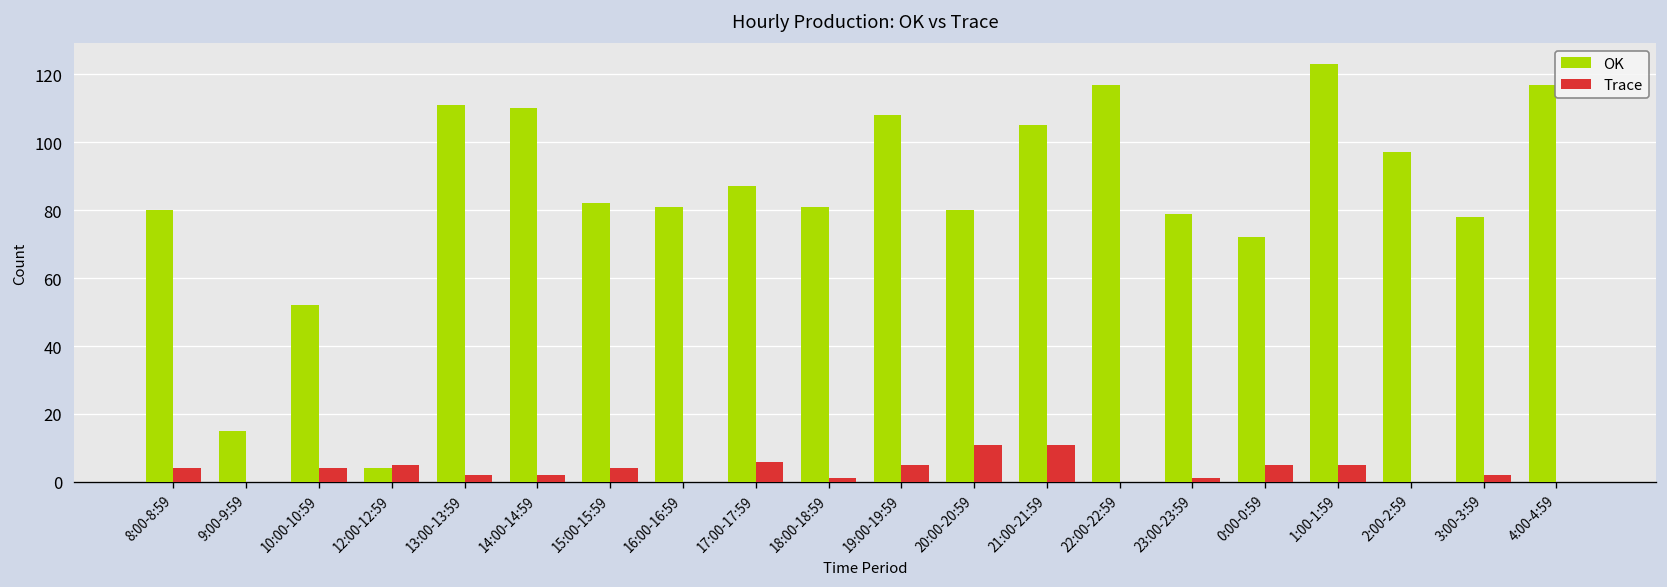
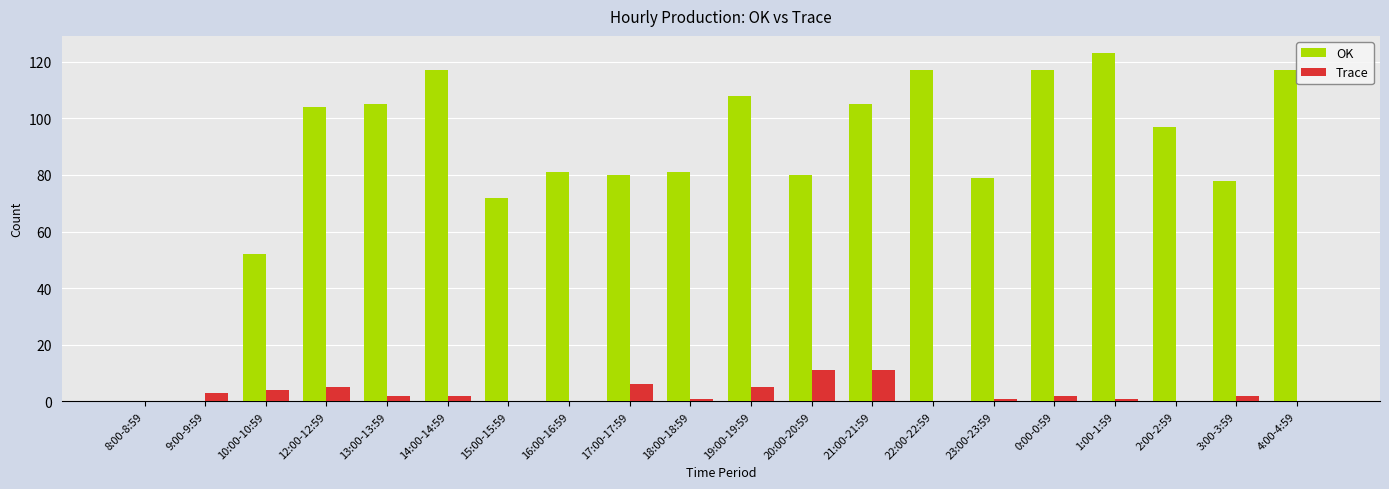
OK, 8:00-8:59: 80 -> 0
Trace, 8:00-8:59: 4 -> 0
OK, 9:00-9:59: 15 -> 0
Trace, 9:00-9:59: 0 -> 3
OK, 12:00-12:59: 4 -> 104
OK, 13:00-13:59: 111 -> 105
OK, 14:00-14:59: 110 -> 117
OK, 15:00-15:59: 82 -> 72
Trace, 15:00-15:59: 4 -> 0
OK, 17:00-17:59: 87 -> 80
OK, 0:00-0:59: 72 -> 117
Trace, 0:00-0:59: 5 -> 2
Trace, 1:00-1:59: 5 -> 1
